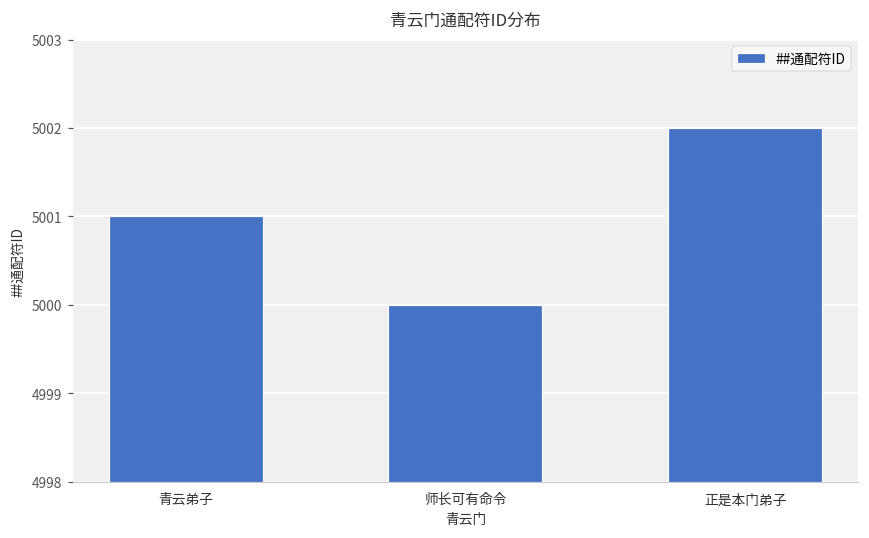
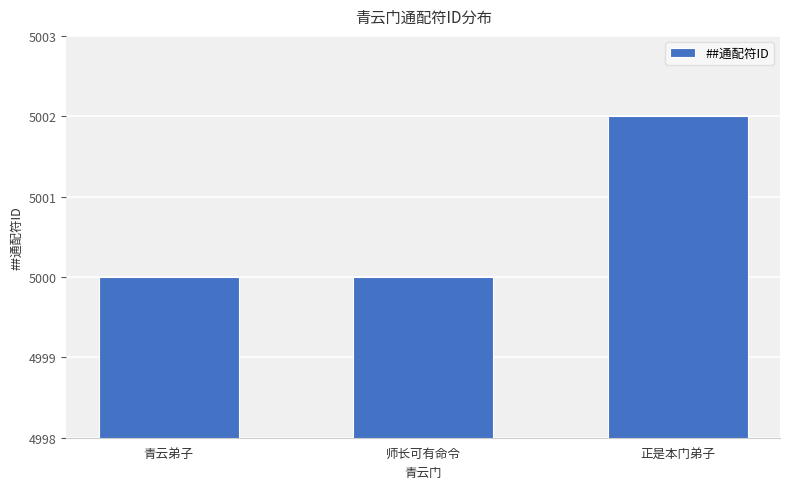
青云弟子: 5001 -> 5000
